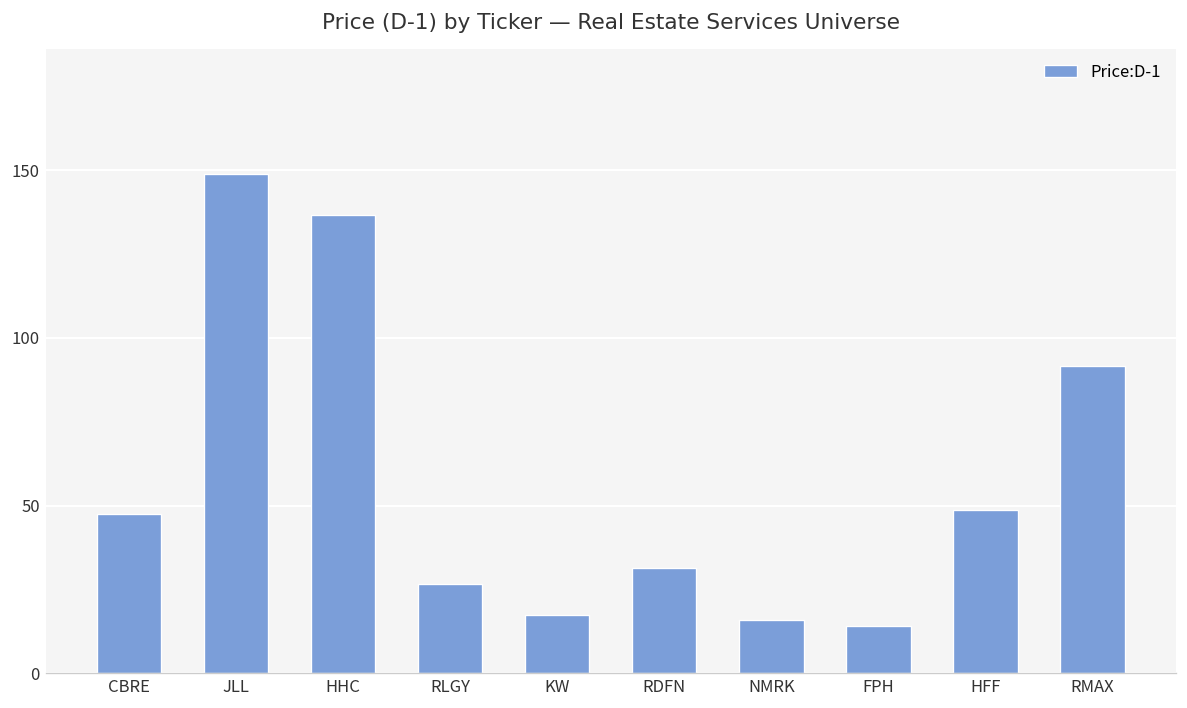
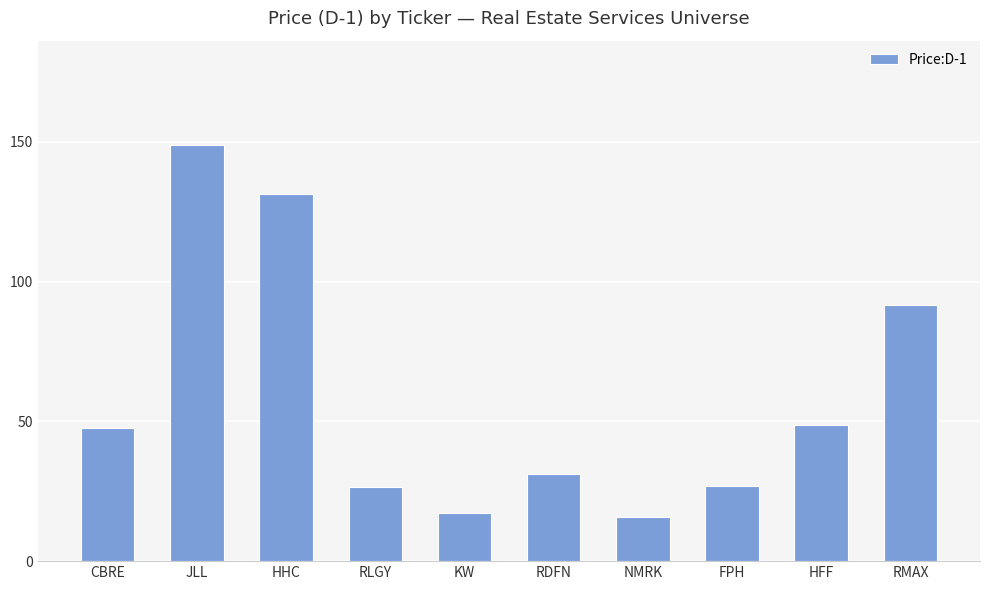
HHC: 137 -> 131
FPH: 14 -> 27
